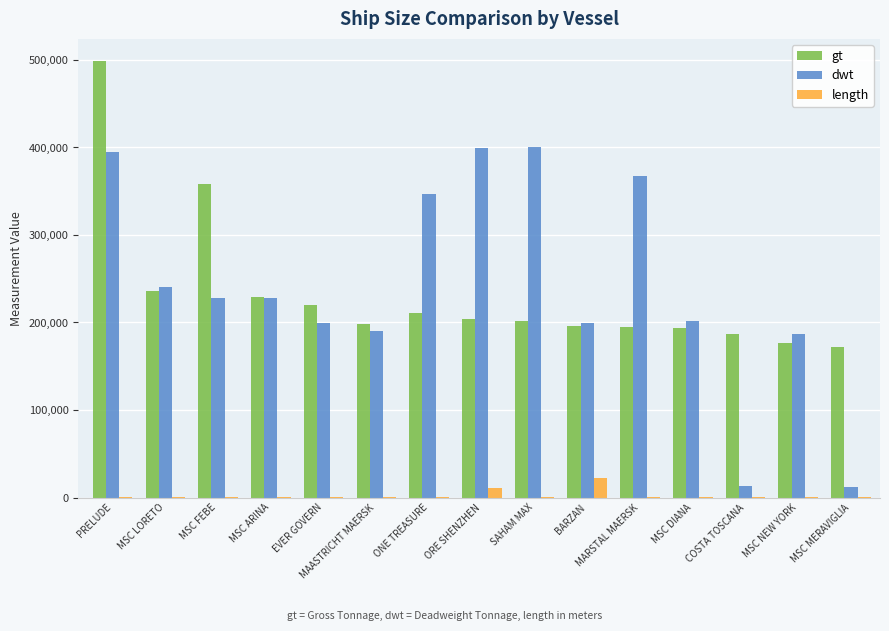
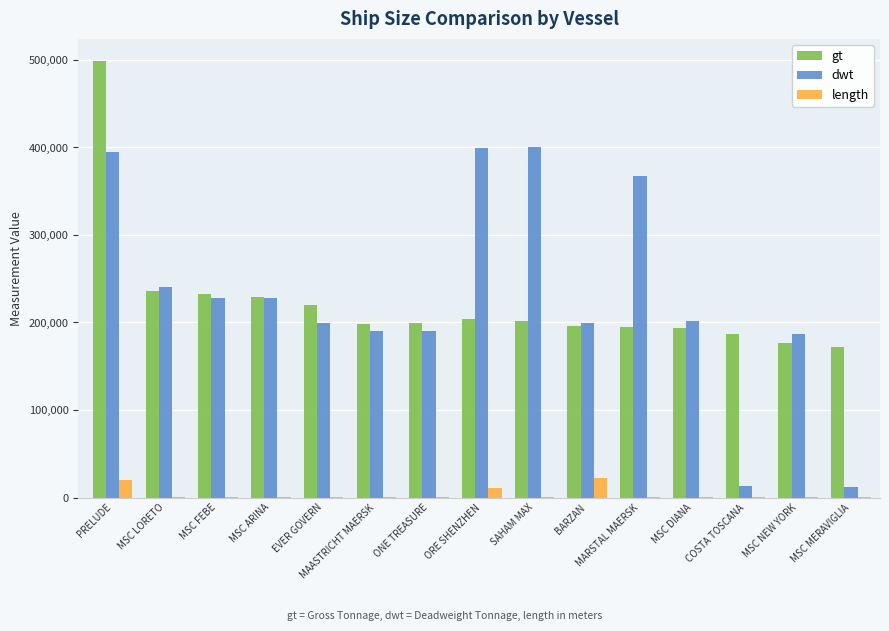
length, PRELUDE: 0 -> 20,000
gt, MSC FEBE: 360,000 -> 230,000
gt, ONE TREASURE: 210,000 -> 200,000
dwt, ONE TREASURE: 350,000 -> 190,000
